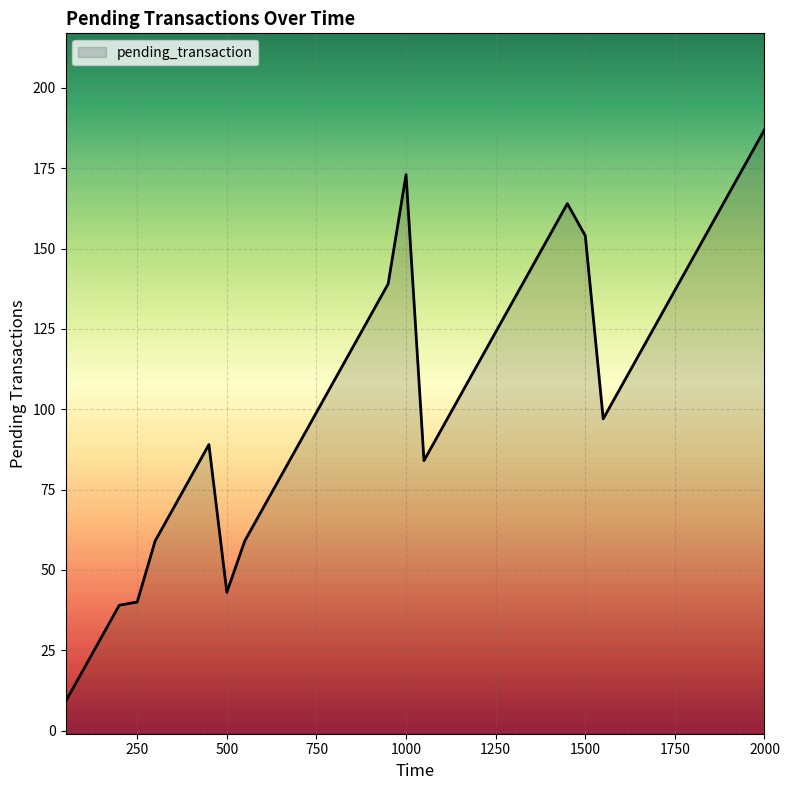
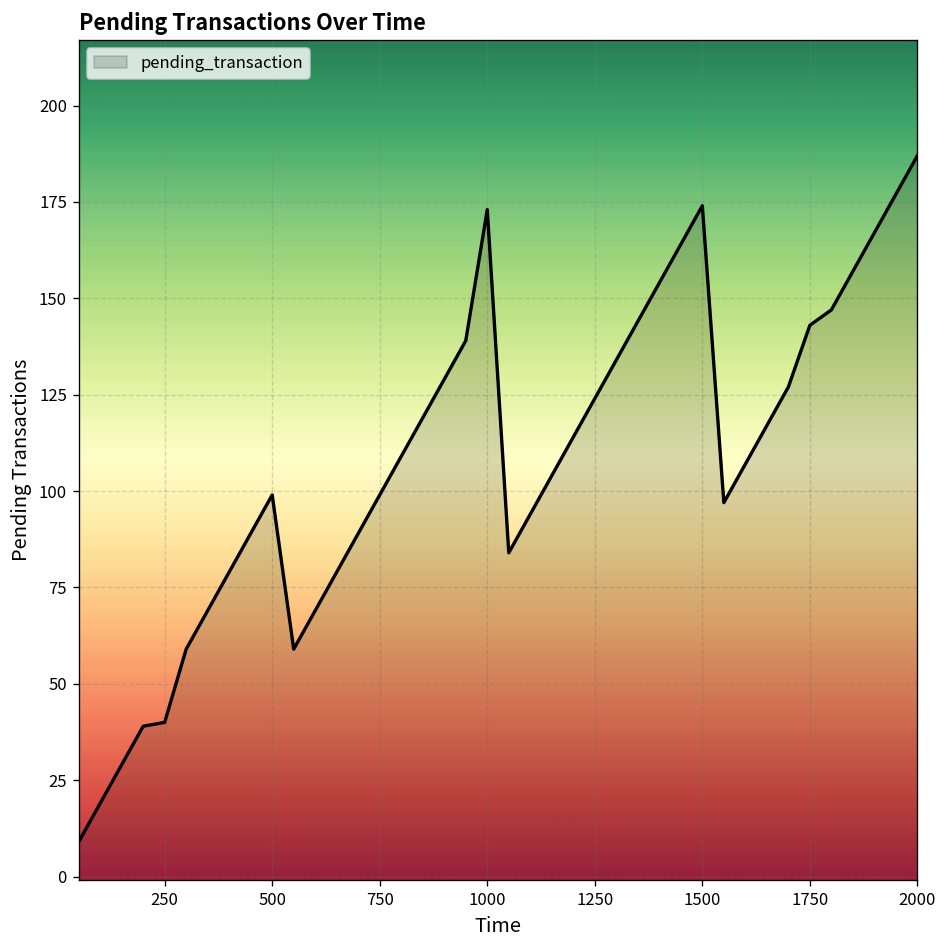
500: 43 -> 99
1500: 154 -> 174
1750: 137 -> 143
